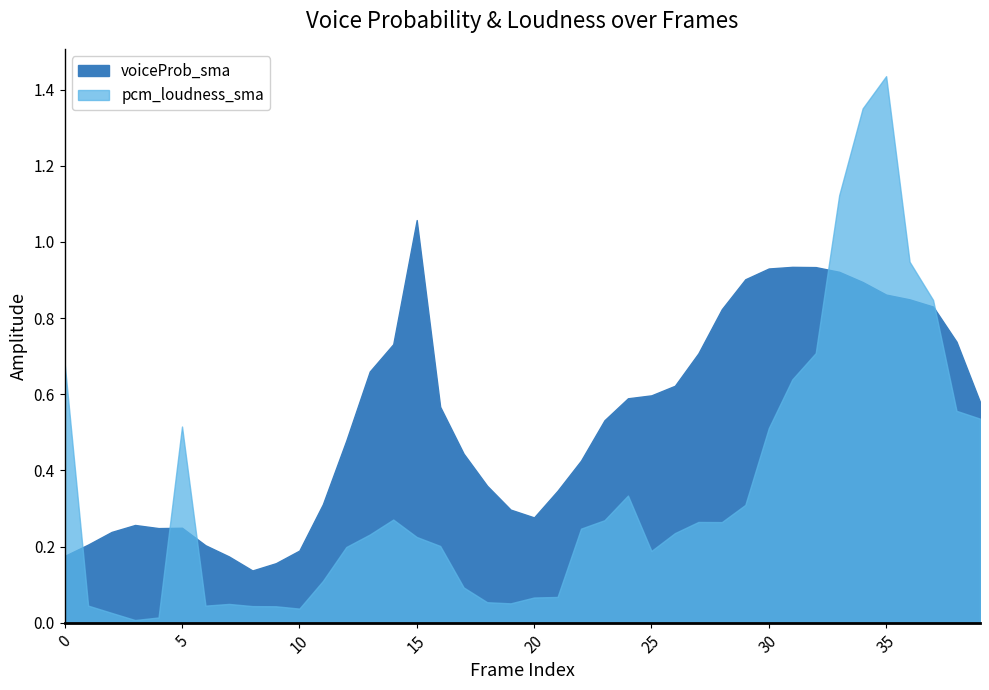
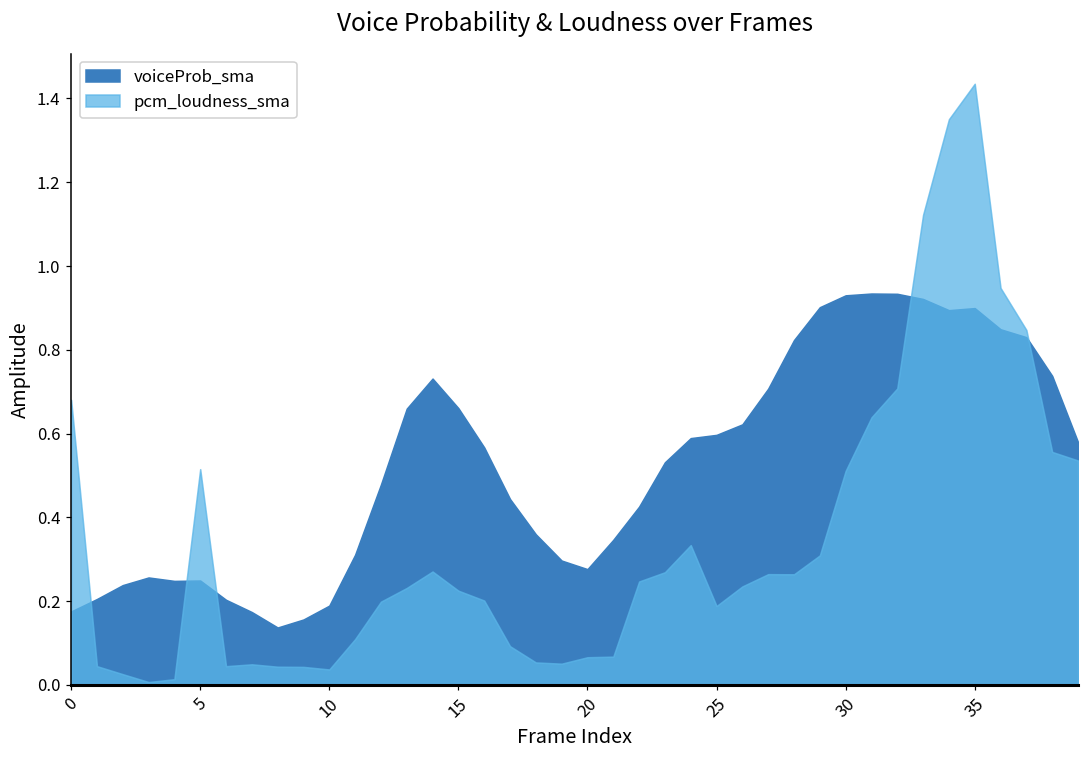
voiceProb_sma, 15: 1.06 -> 0.66
voiceProb_sma, 35: 0.86 -> 0.90
